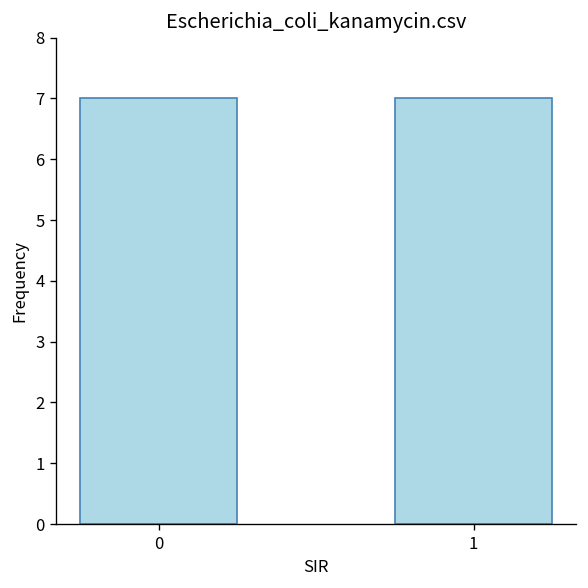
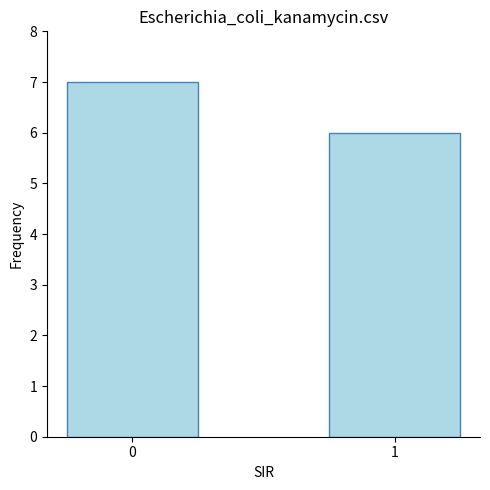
1: 7 -> 6
